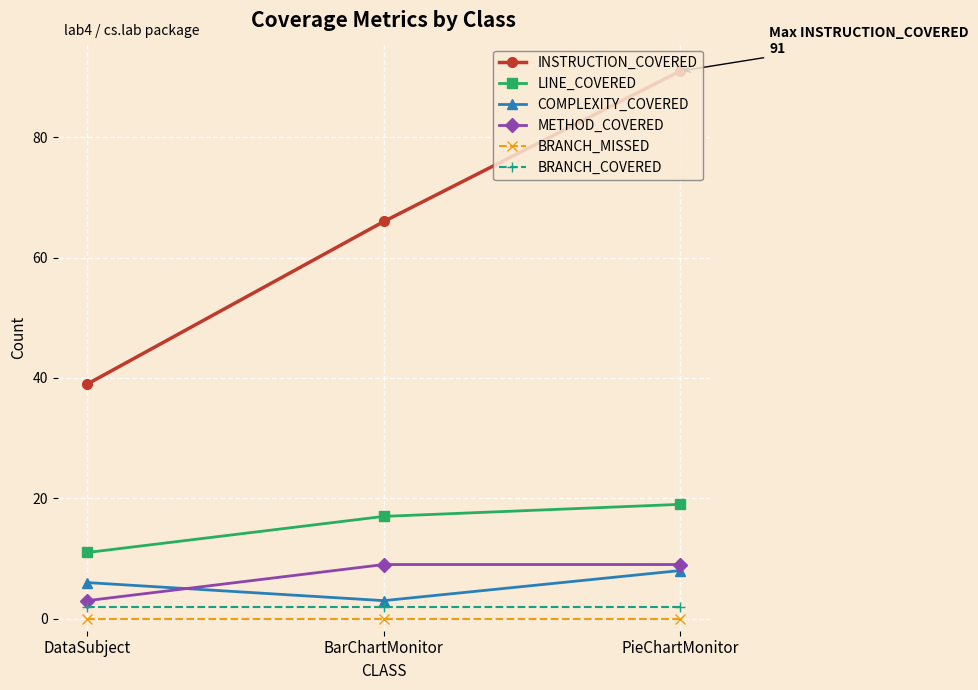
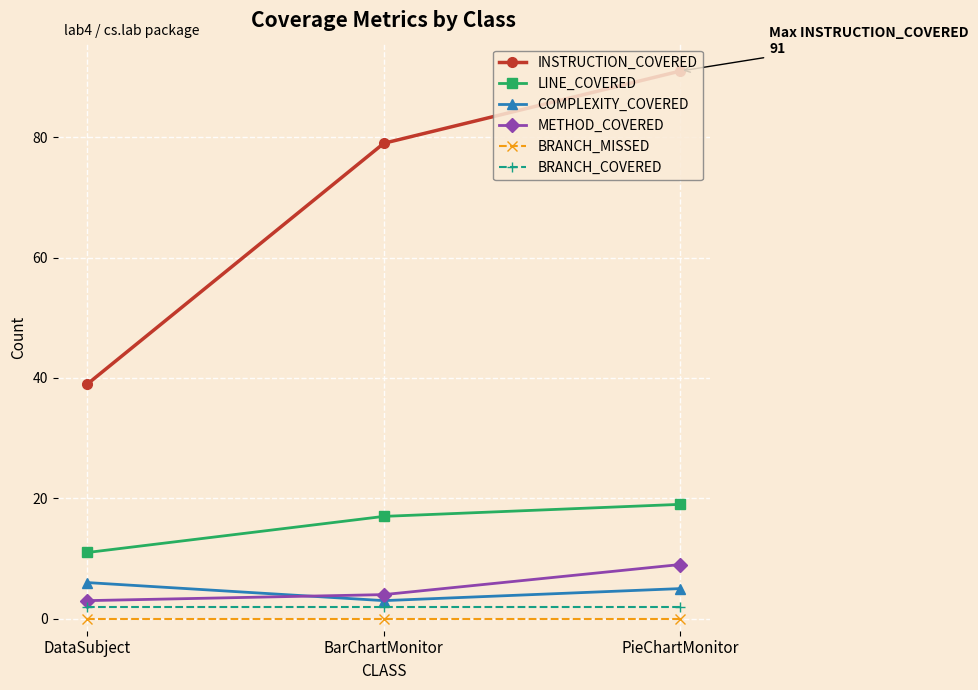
INSTRUCTION_COVERED, BarChartMonitor: 66 -> 79
METHOD_COVERED, BarChartMonitor: 9 -> 4
COMPLEXITY_COVERED, PieChartMonitor: 8 -> 5
